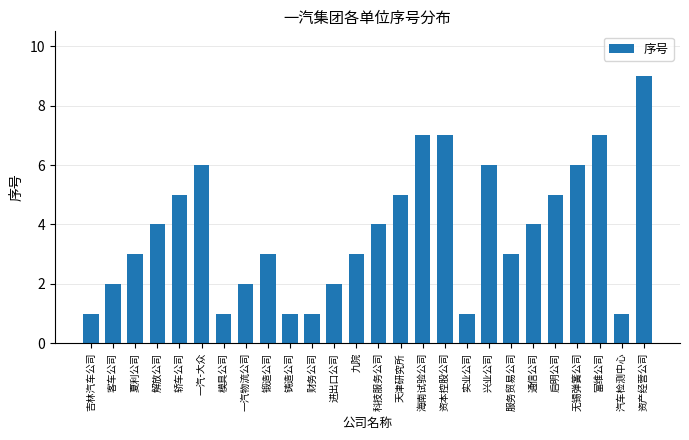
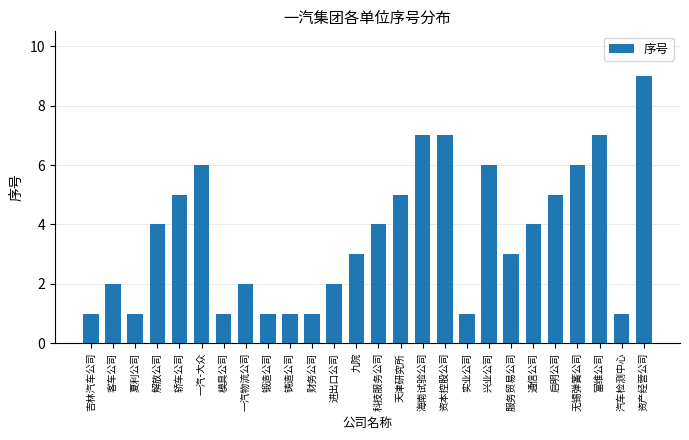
夏利公司: 3 -> 1
锻造公司: 3 -> 1
